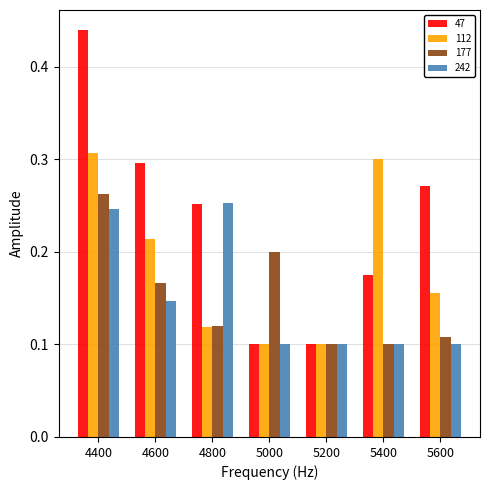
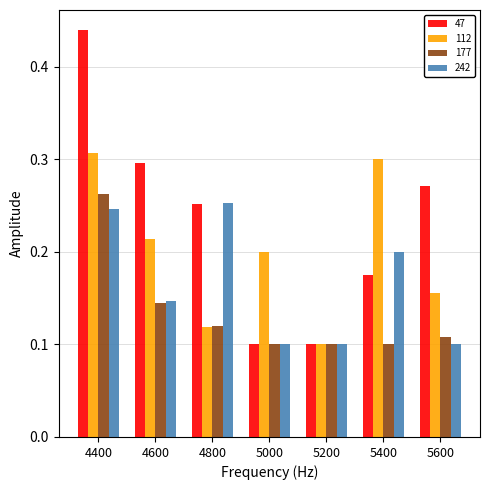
177, 4600: 0.17 -> 0.14
112, 5000: 0.1 -> 0.2
177, 5000: 0.2 -> 0.1
242, 5400: 0.1 -> 0.2
